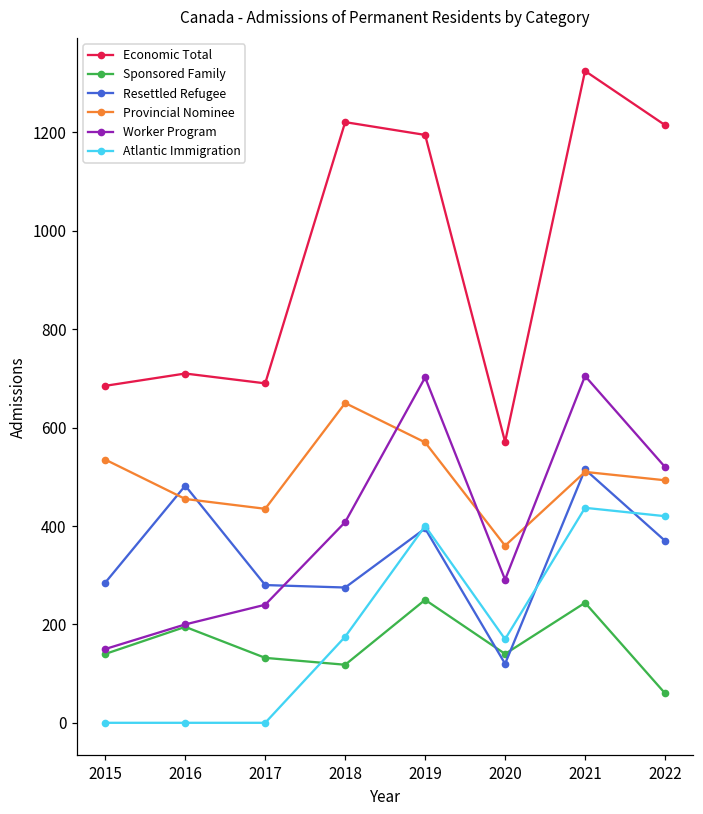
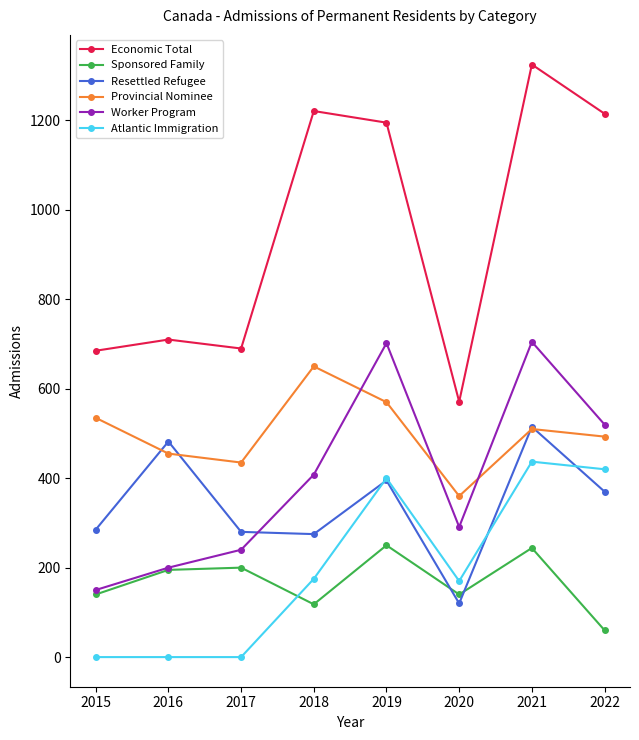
Sponsored Family, 2017: 130 -> 200
